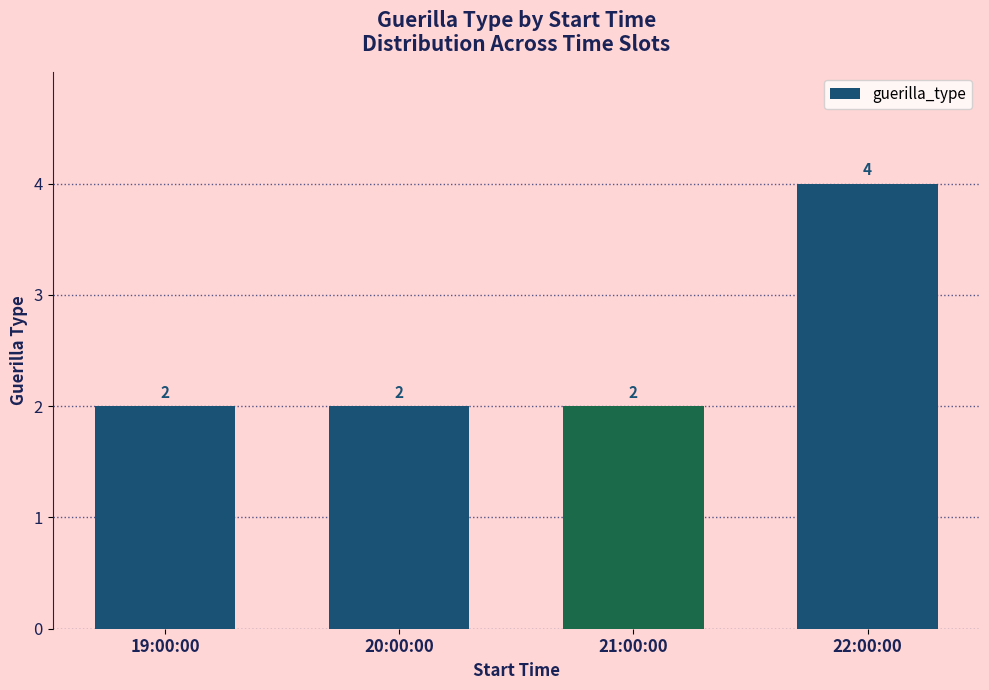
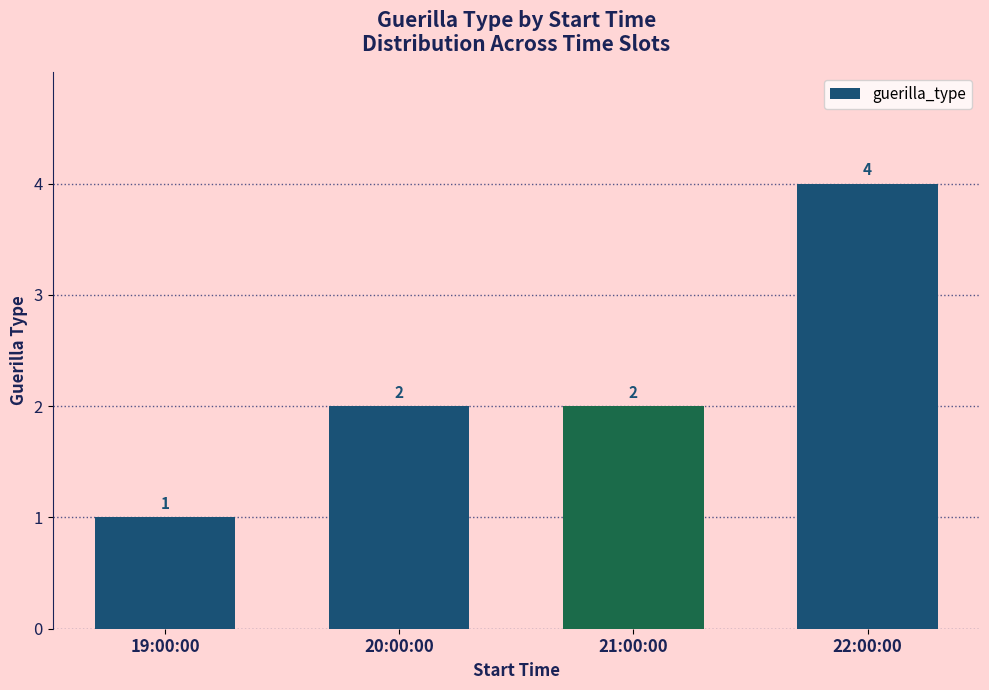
19:00:00: 2 -> 1
